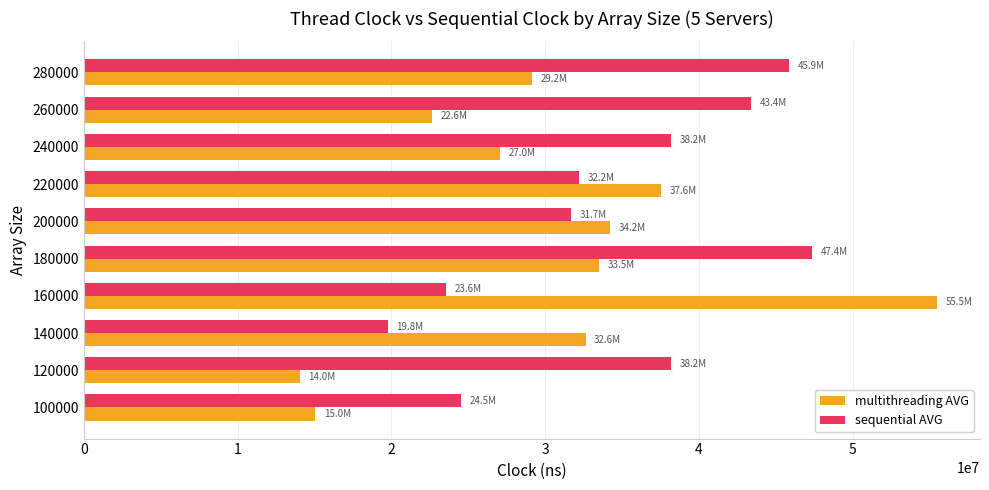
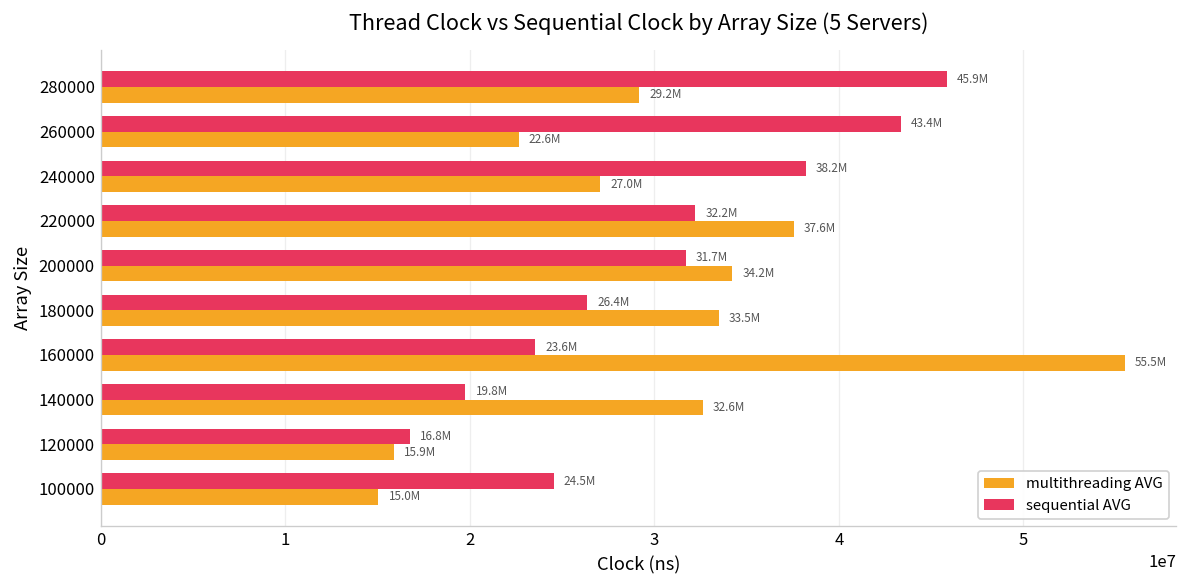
sequential AVG, 180000: 47.4M -> 26.4M
sequential AVG, 120000: 38.2M -> 16.8M
multithreading AVG, 120000: 14.0M -> 15.9M
